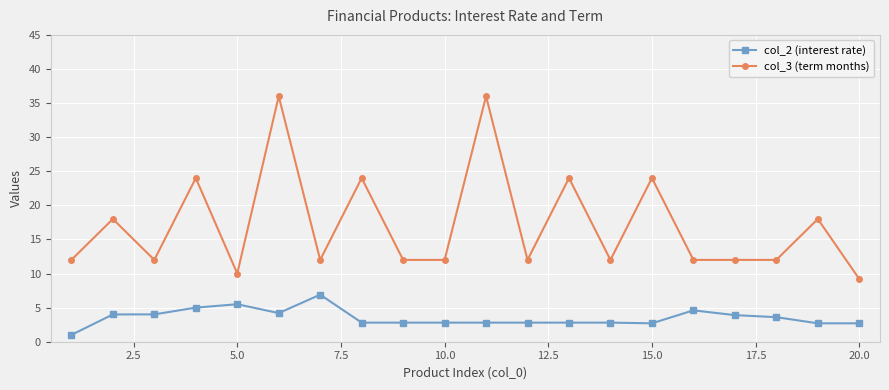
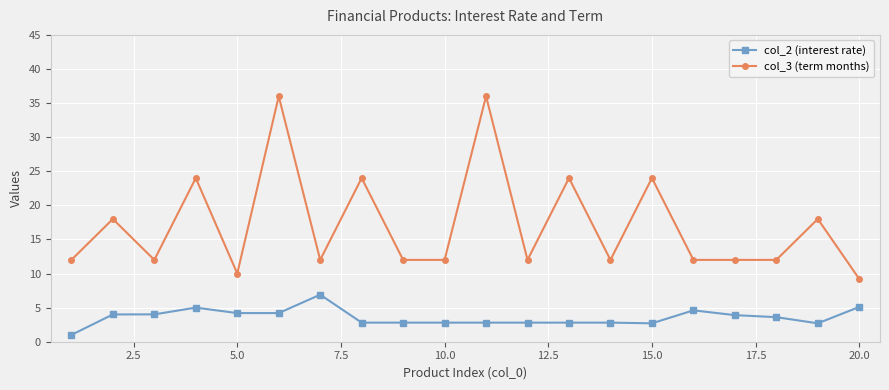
col_2 (interest rate), 5.0: 6 -> 4
col_2 (interest rate), 20.0: 3 -> 5
